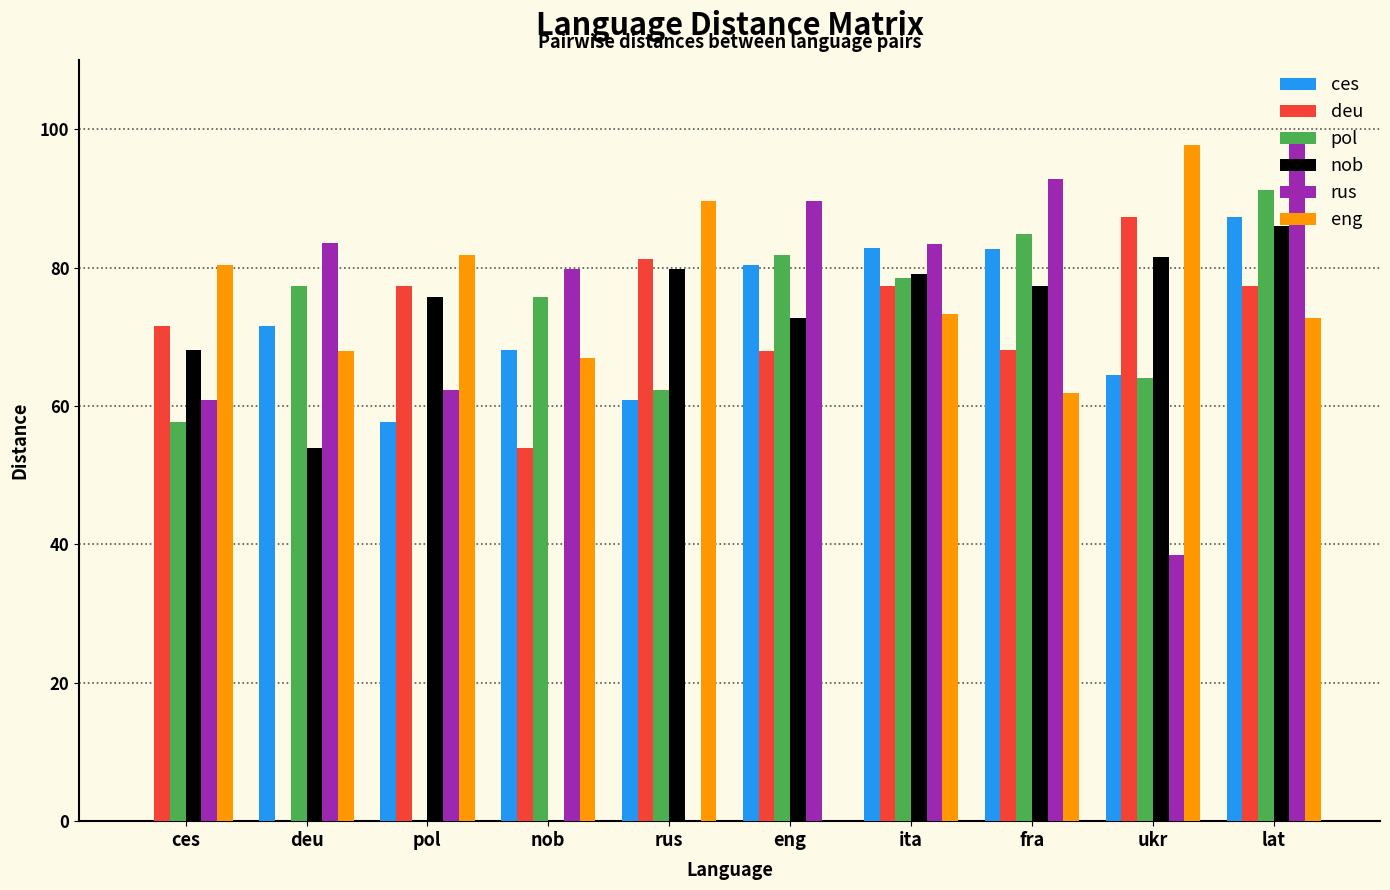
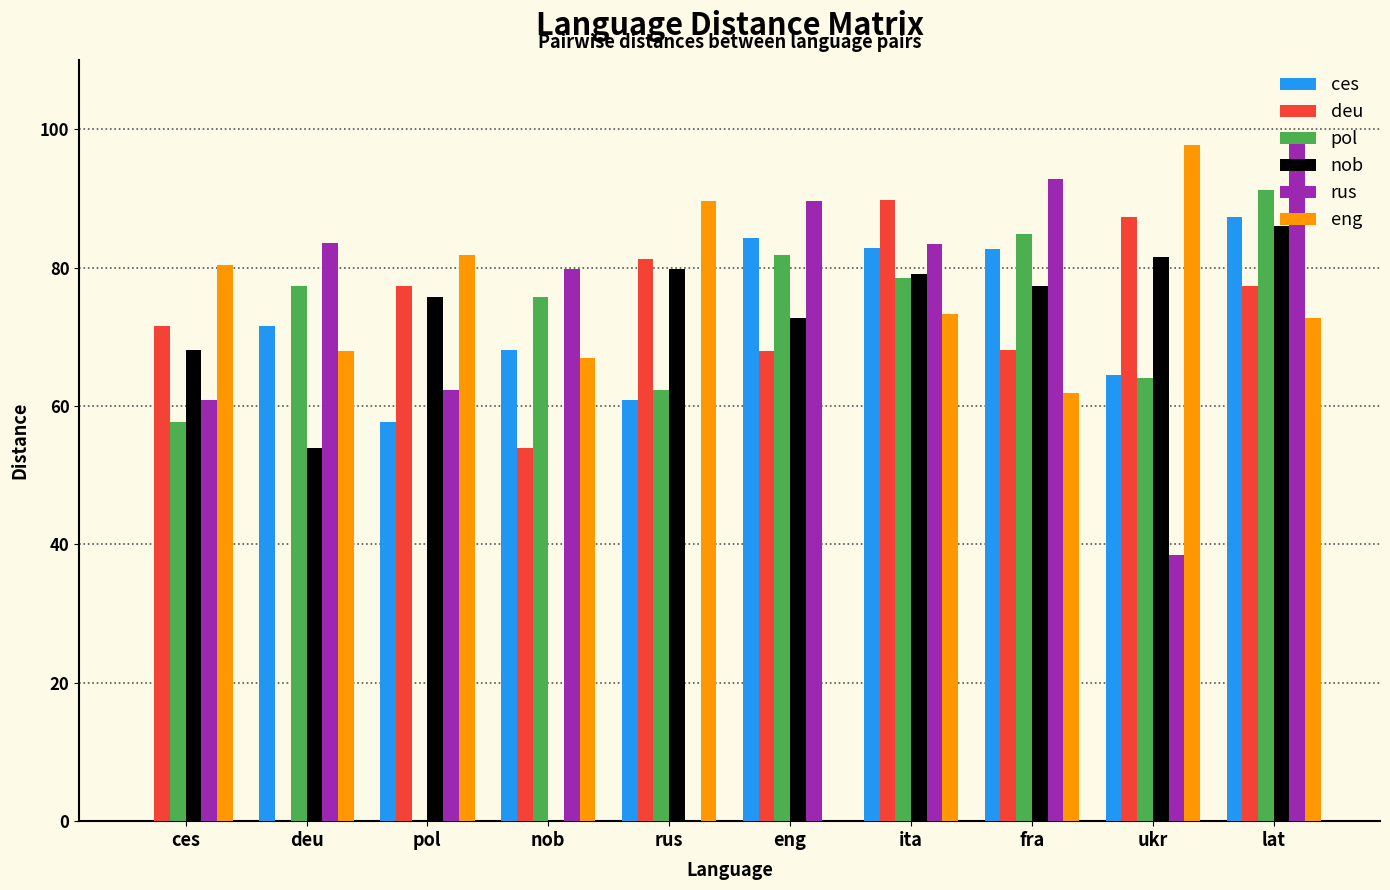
ces, eng: 80 -> 84
deu, ita: 77 -> 90
